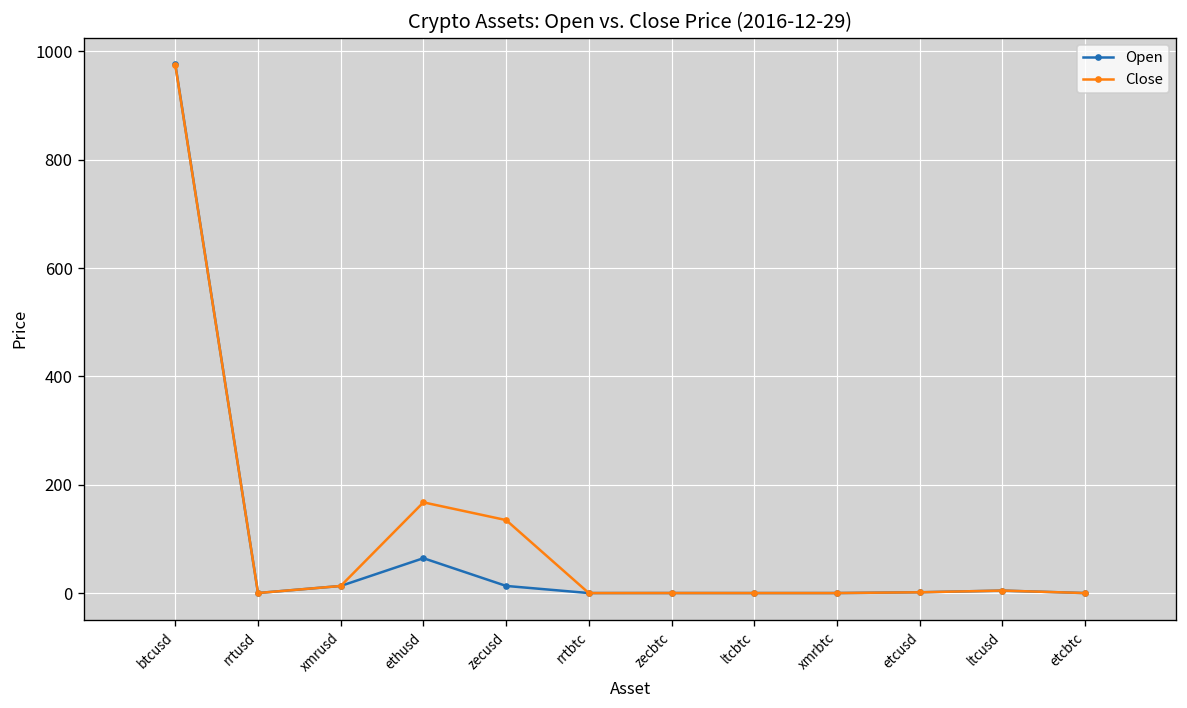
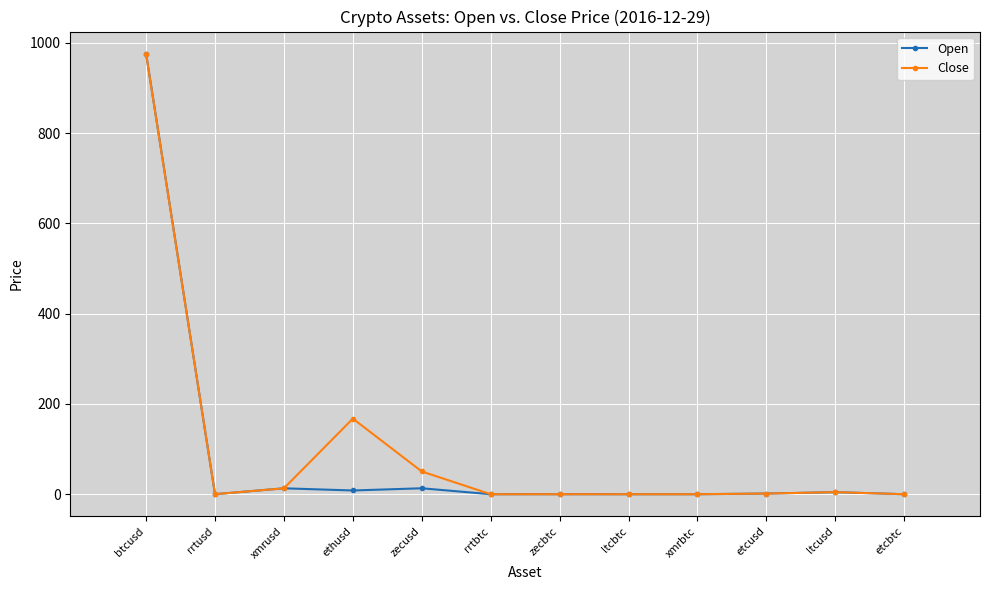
Open, ethusd: 60 -> 10
Close, zecusd: 130 -> 50
